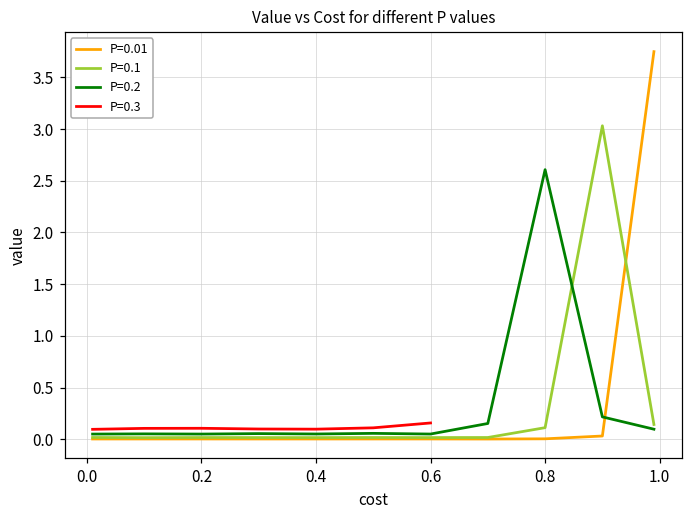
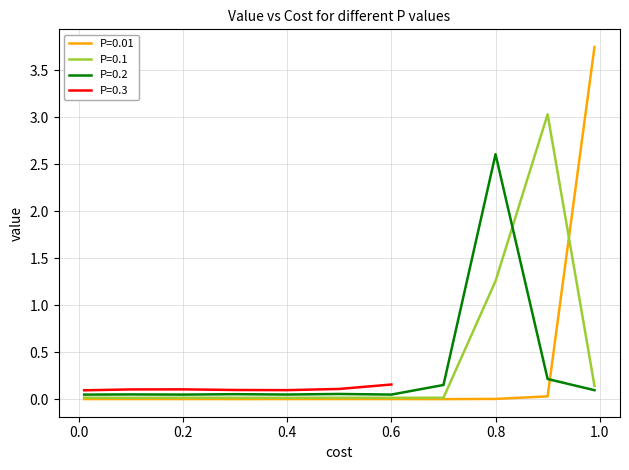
P=0.1, 0.8: 0.1 -> 1.3
